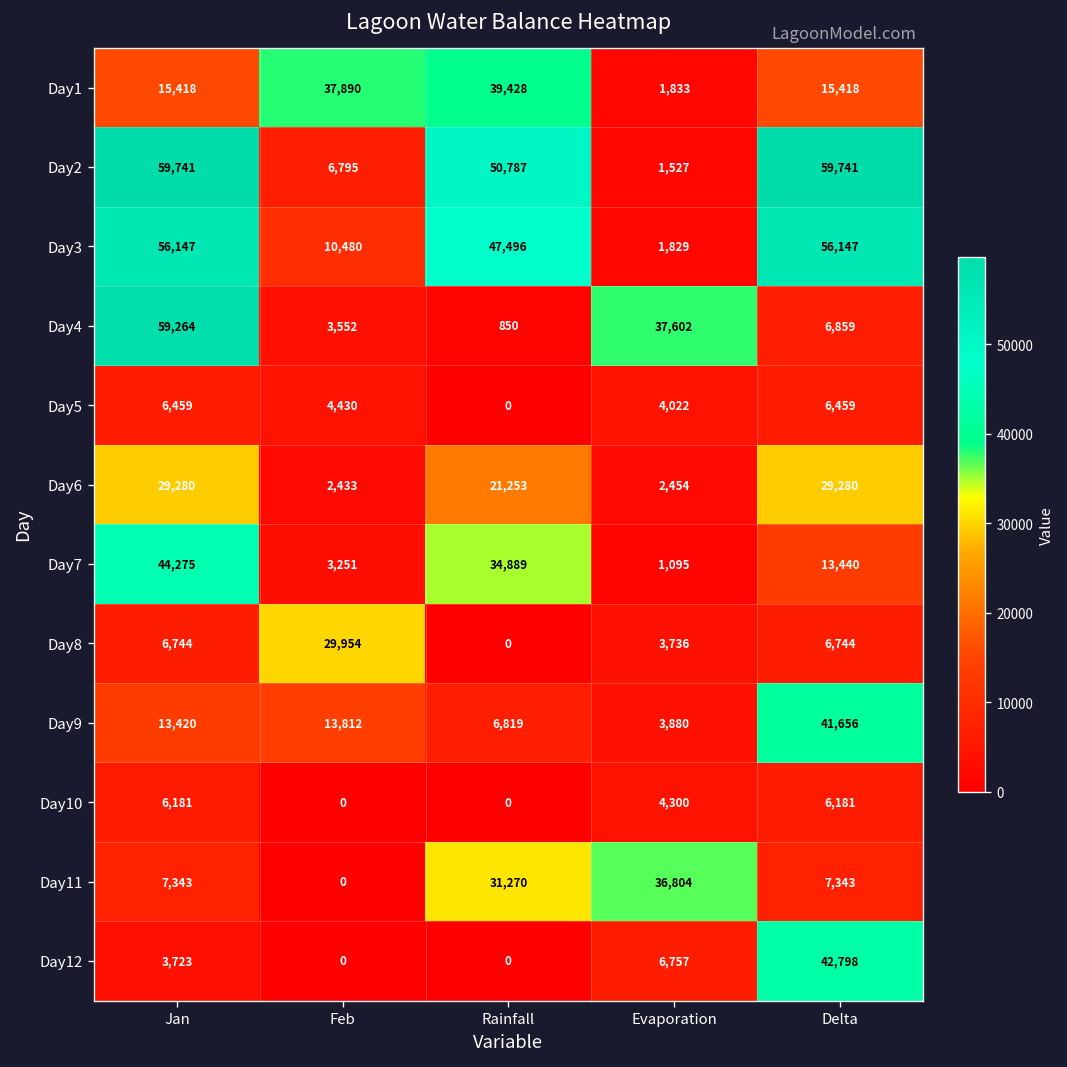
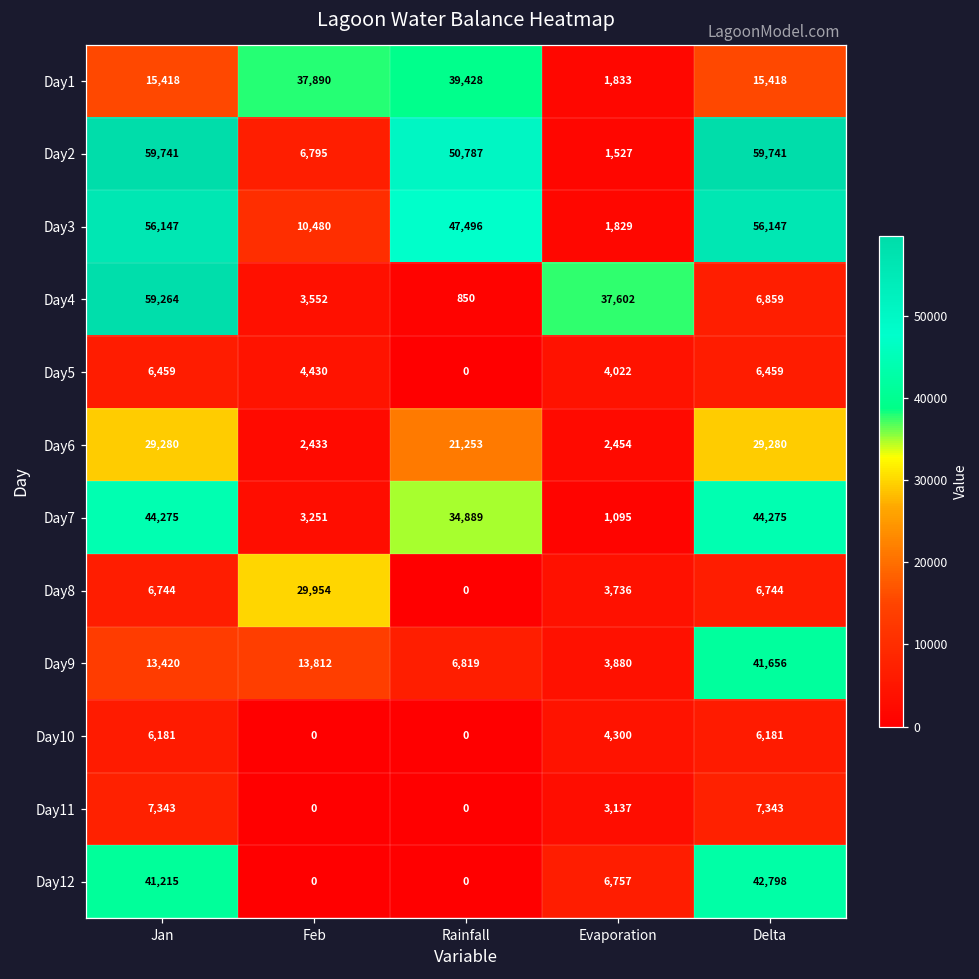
Day7, Delta: 13,440 -> 44,275
Day11, Rainfall: 31,270 -> 0
Day11, Evaporation: 36,804 -> 3,137
Day12, Jan: 3,723 -> 41,215
